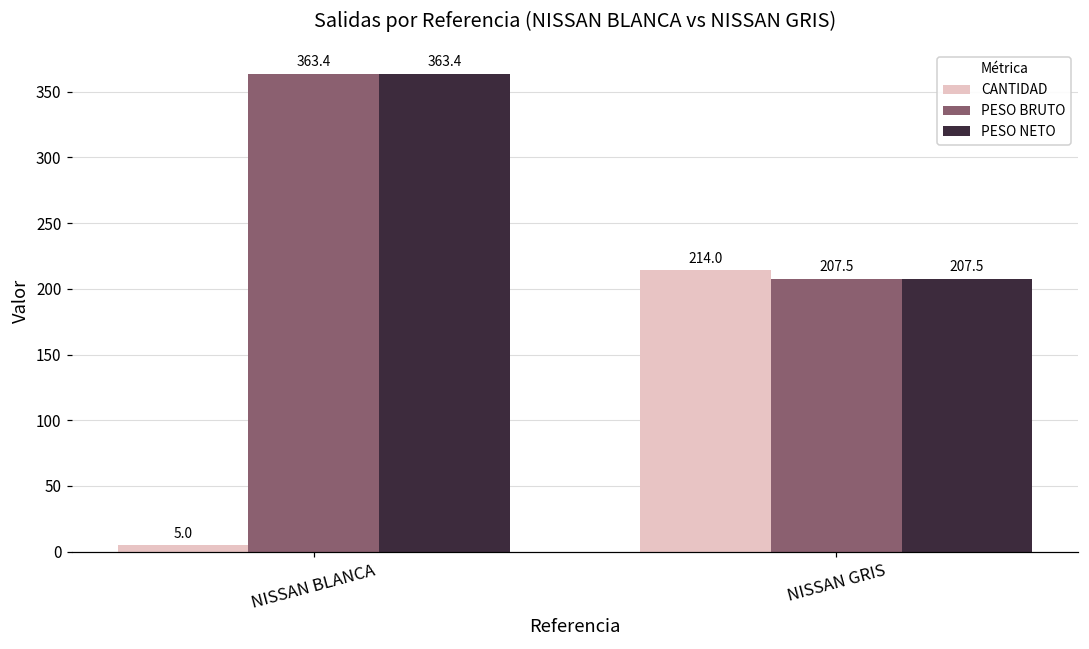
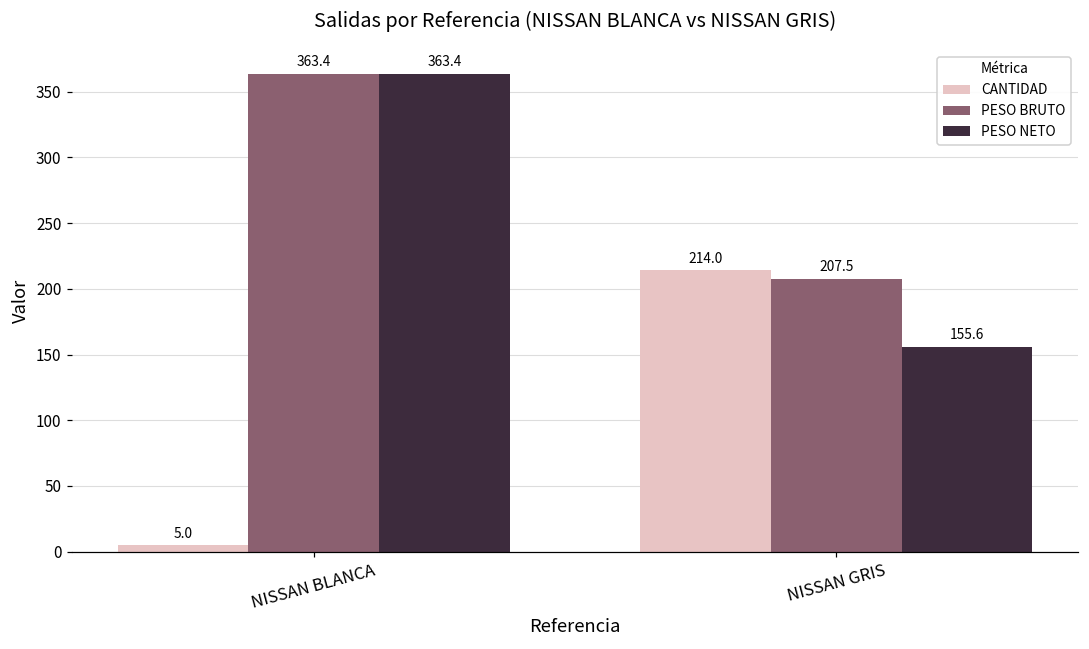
PESO NETO, NISSAN GRIS: 207.5 -> 155.6
